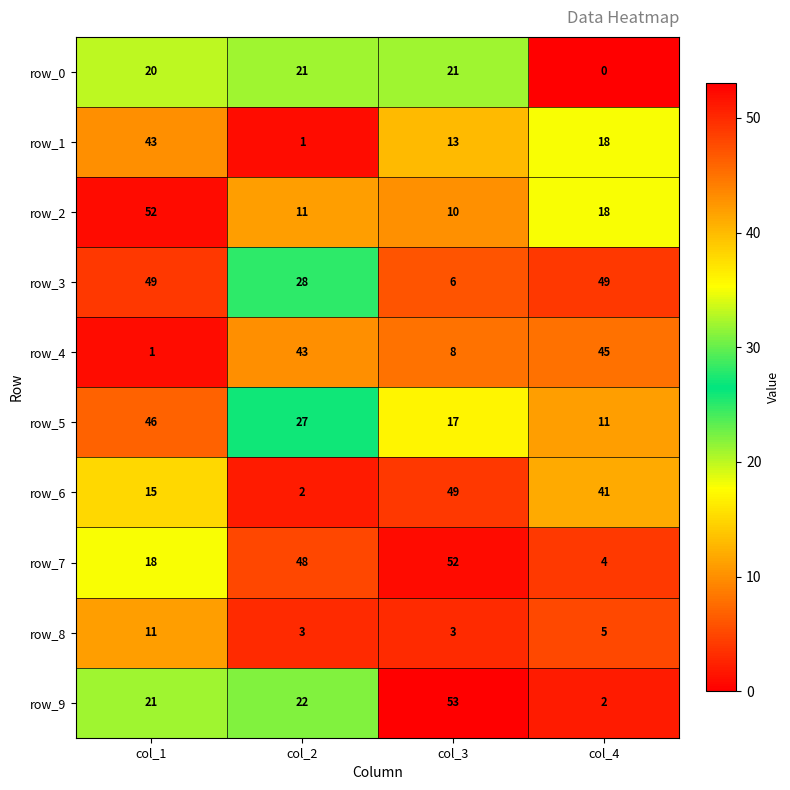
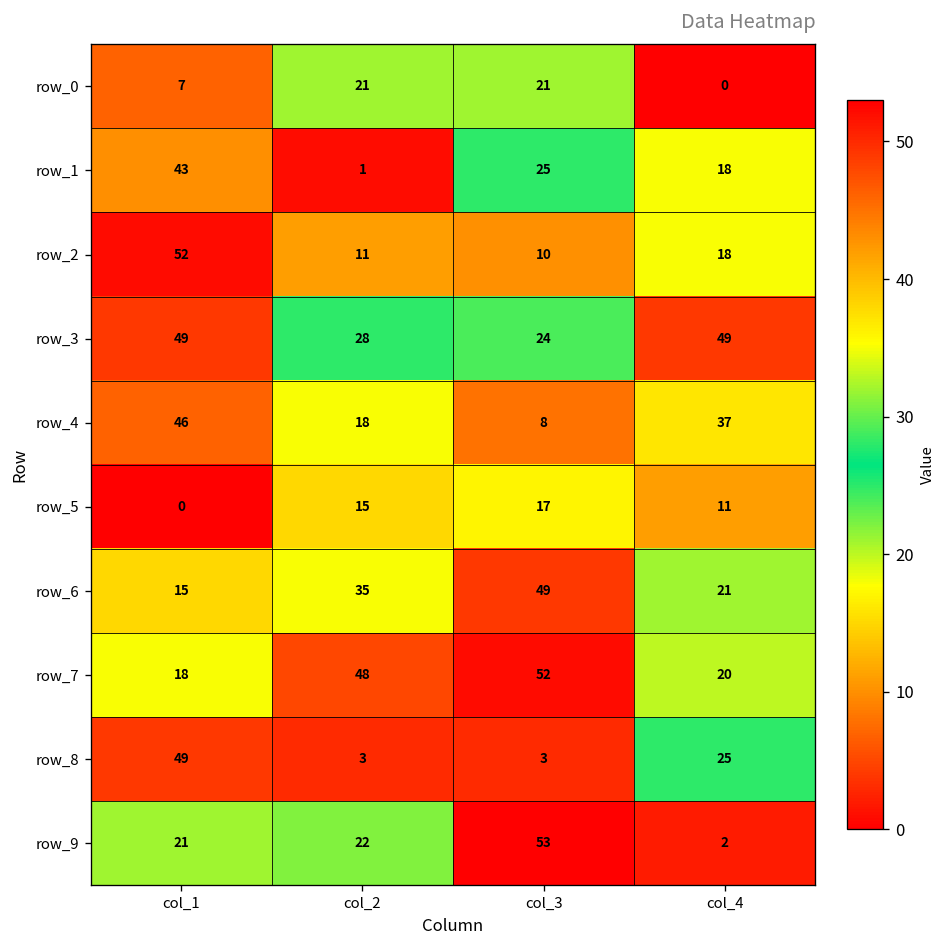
row_0, col_1: 20 -> 7
row_1, col_3: 13 -> 25
row_3, col_3: 6 -> 24
row_4, col_1: 1 -> 46
row_4, col_2: 43 -> 18
row_4, col_4: 45 -> 37
row_5, col_1: 46 -> 0
row_5, col_2: 27 -> 15
row_6, col_2: 2 -> 35
row_6, col_4: 41 -> 21
row_7, col_4: 4 -> 20
row_8, col_1: 11 -> 49
row_8, col_4: 5 -> 25
